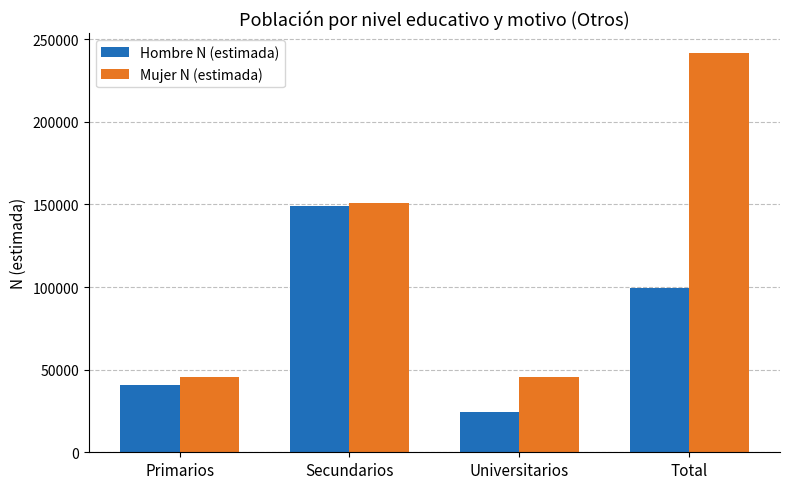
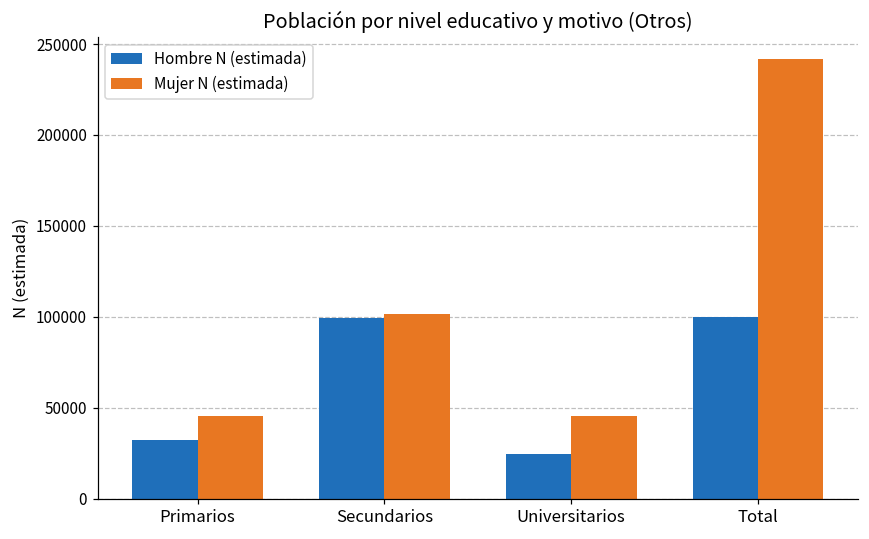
Hombre N (estimada), Primarios: 40000 -> 32000
Hombre N (estimada), Secundarios: 149000 -> 99000
Mujer N (estimada), Secundarios: 151000 -> 101000
